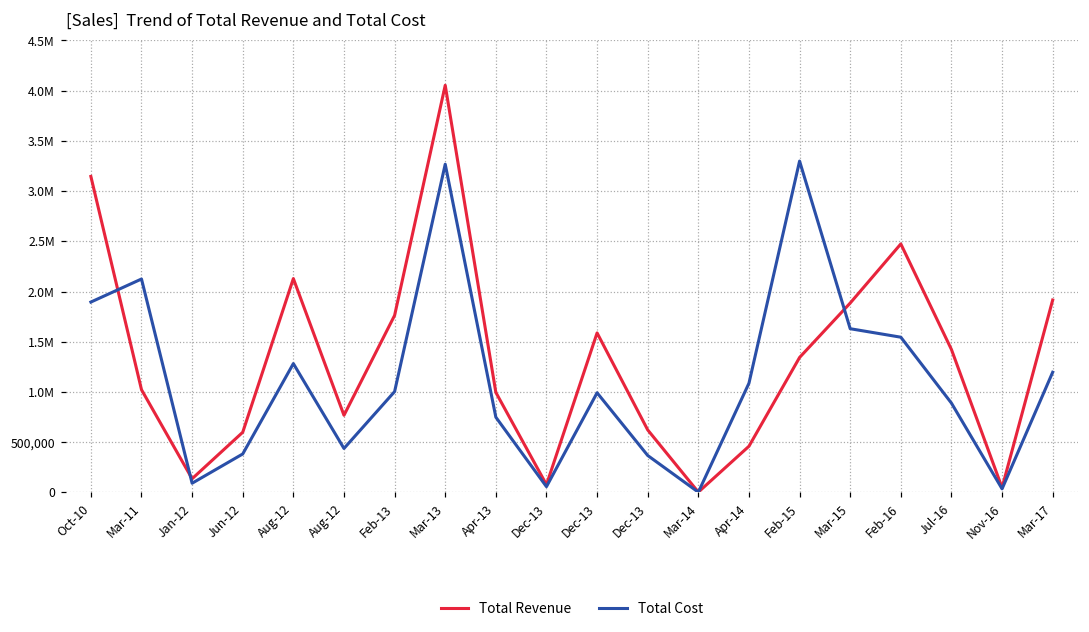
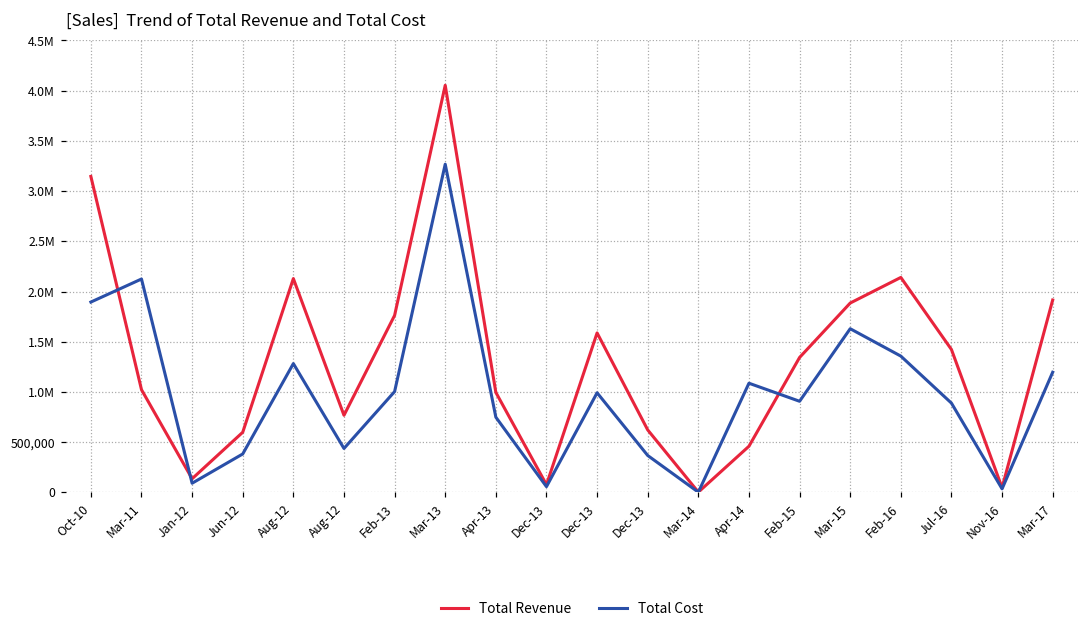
Total Cost, Feb-15: 3,300,000 -> 900,000
Total Revenue, Feb-16: 2,500,000 -> 2,100,000
Total Cost, Feb-16: 1,500,000 -> 1,400,000
